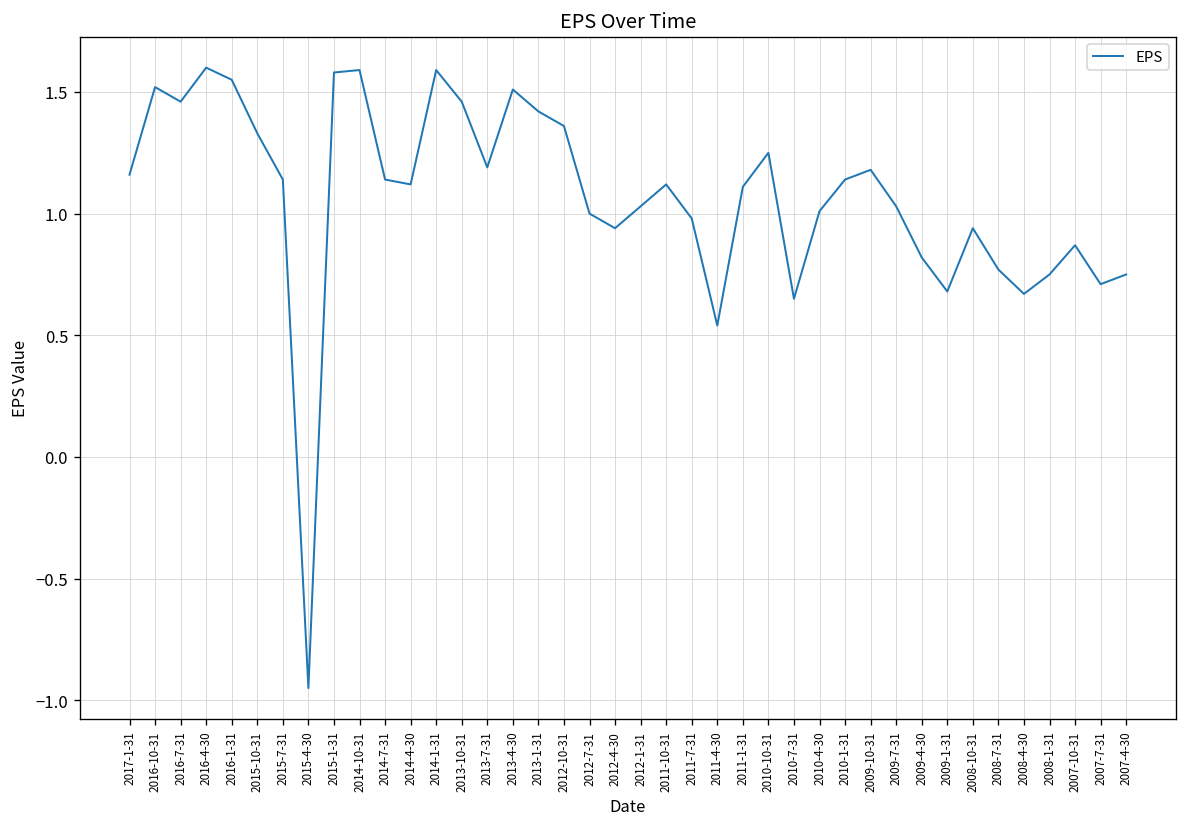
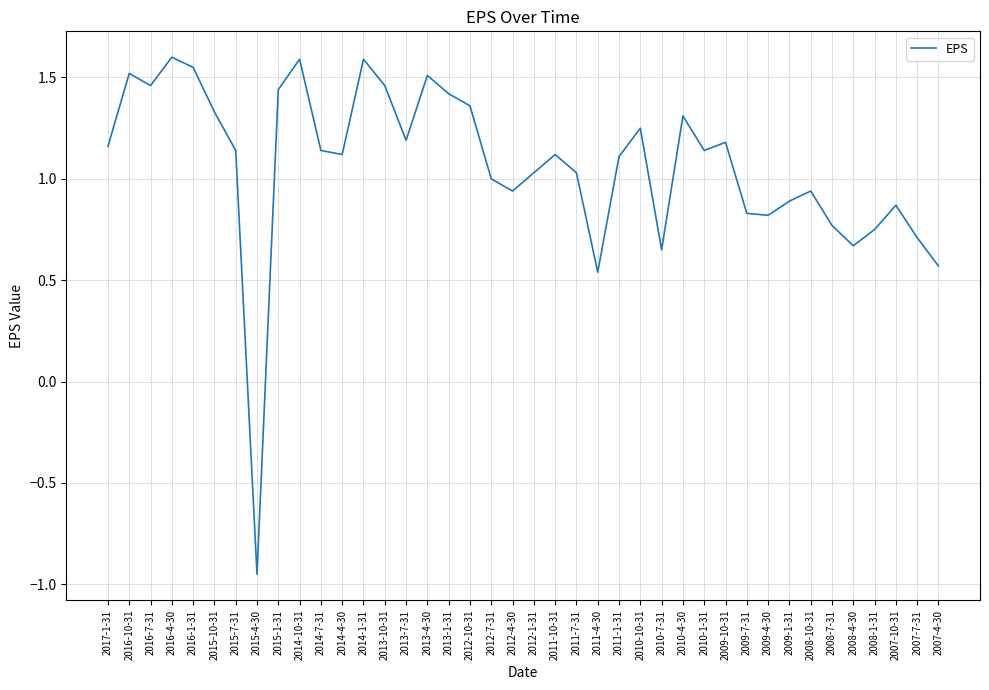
2015-1-31: 1.58 -> 1.44
2011-7-31: 0.98 -> 1.03
2010-4-30: 1.01 -> 1.31
2009-7-31: 1.03 -> 0.83
2009-1-31: 0.68 -> 0.89
2007-4-30: 0.75 -> 0.57
